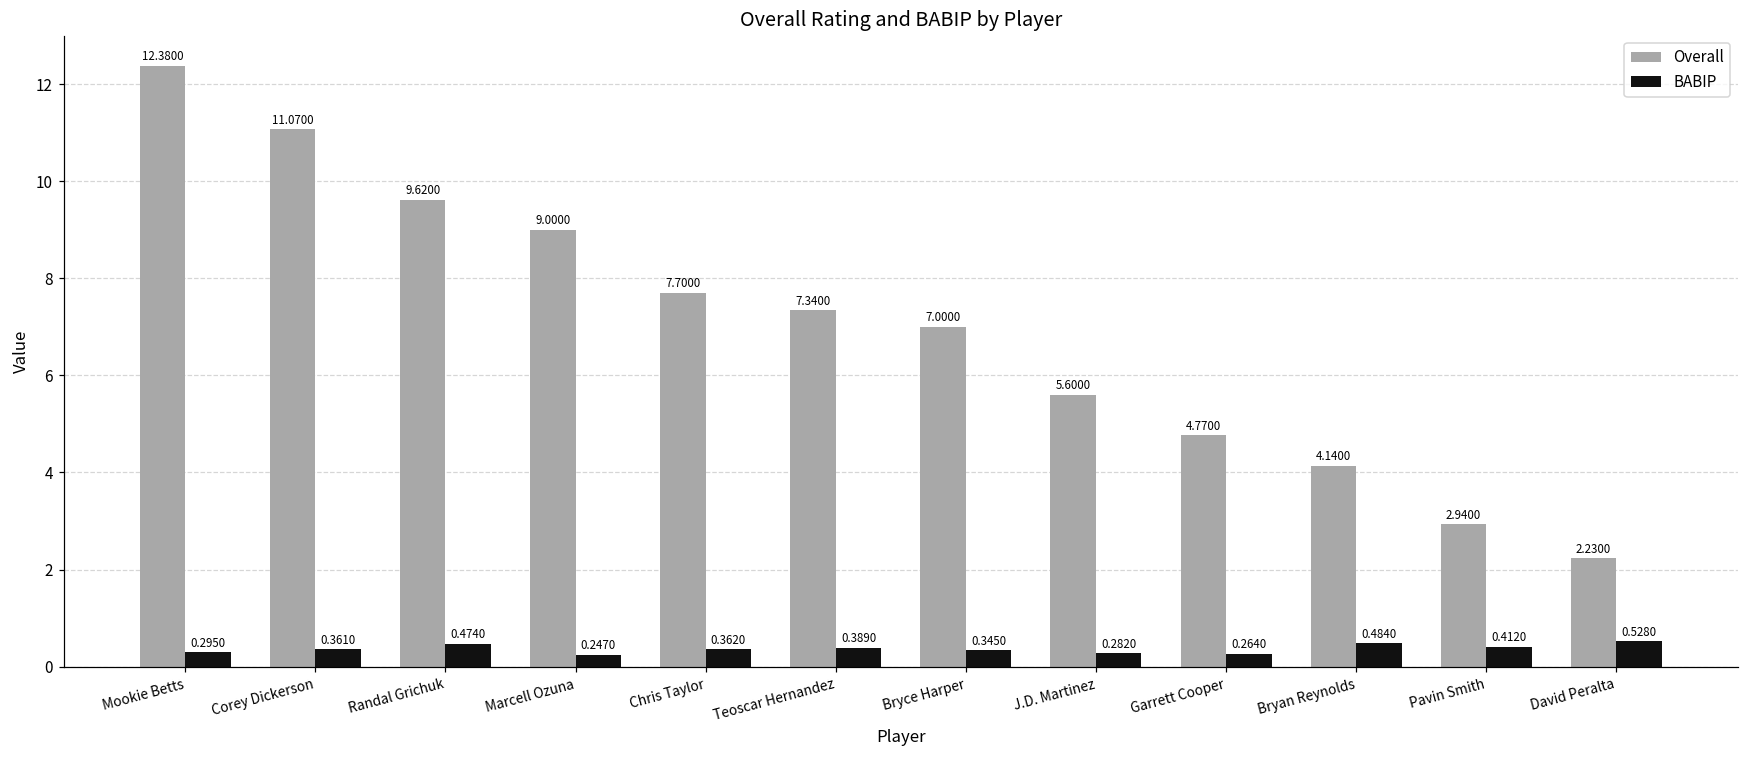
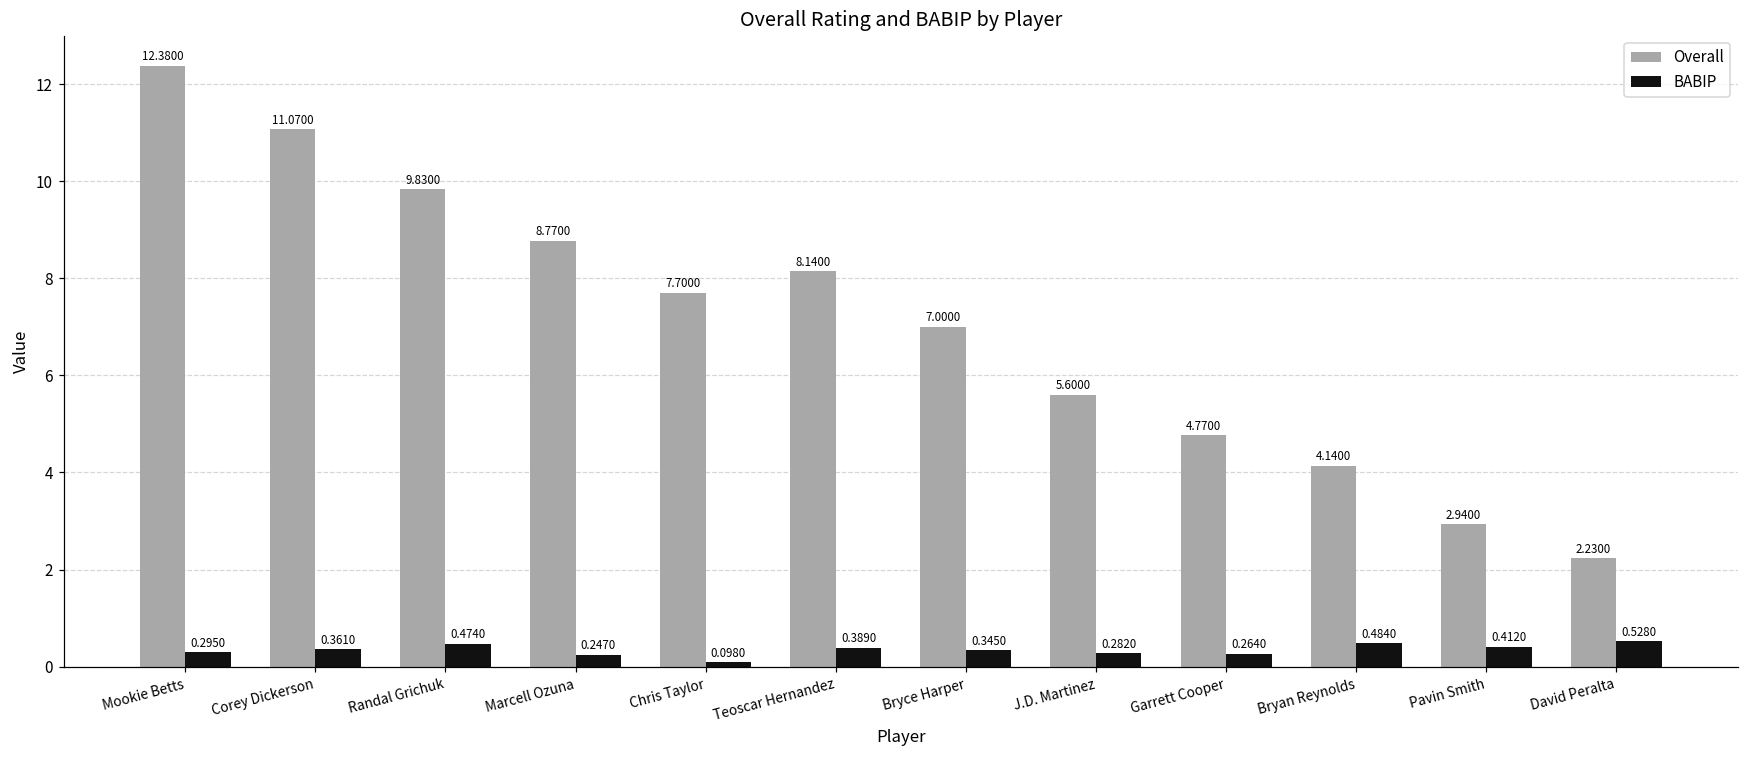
Overall, Randal Grichuk: 9.6200 -> 9.8300
Overall, Marcell Ozuna: 9.0000 -> 8.7700
BABIP, Chris Taylor: 0.3620 -> 0.0980
Overall, Teoscar Hernandez: 7.3400 -> 8.1400
